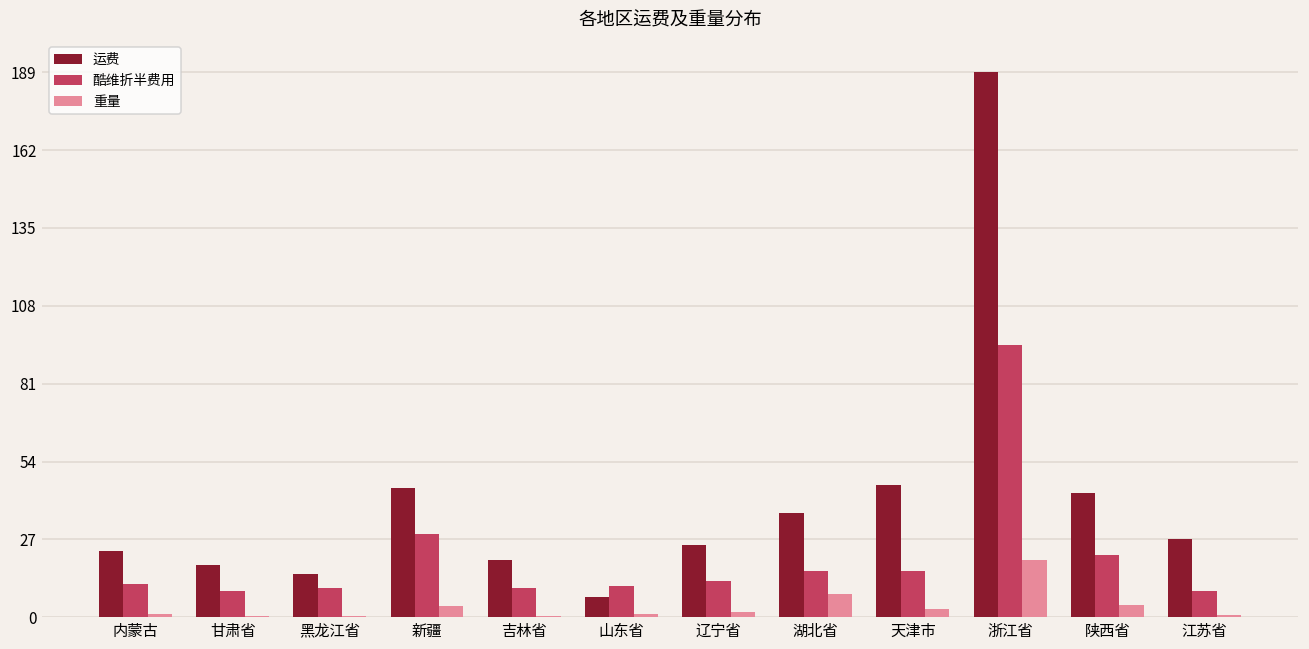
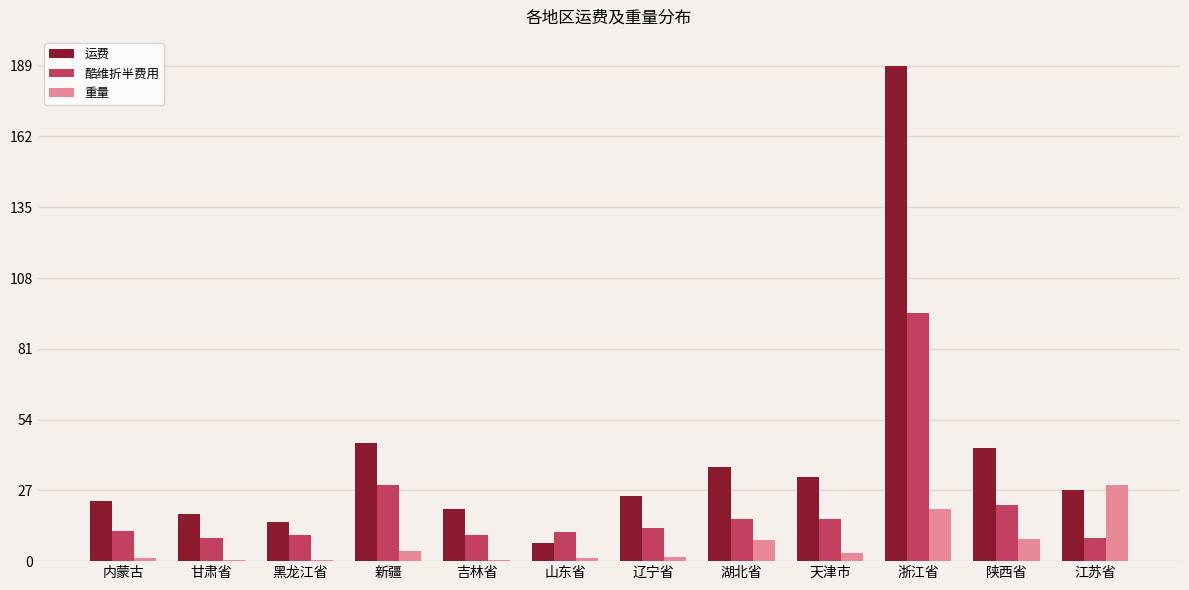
运费, 天津市: 46 -> 32
重量, 陕西省: 4 -> 9
重量, 江苏省: 1 -> 29
